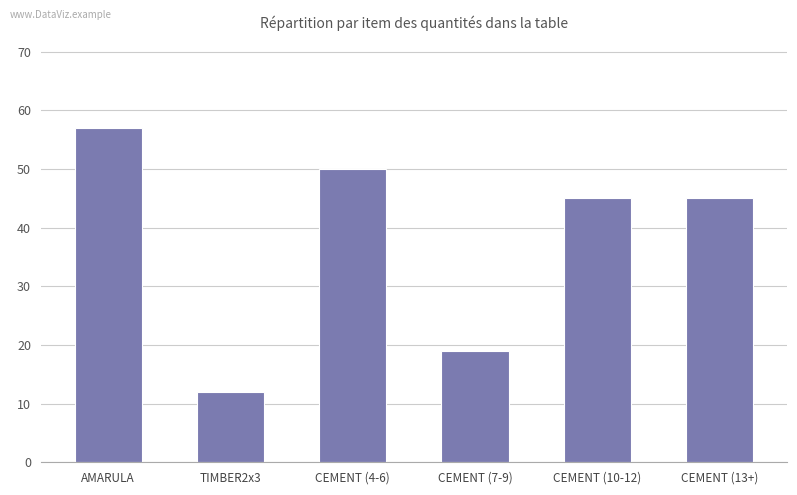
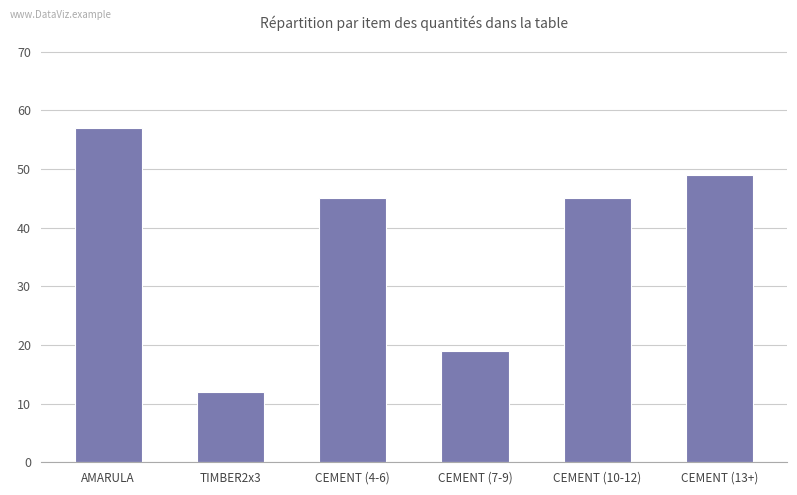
CEMENT (4-6): 50 -> 45
CEMENT (13+): 45 -> 49
